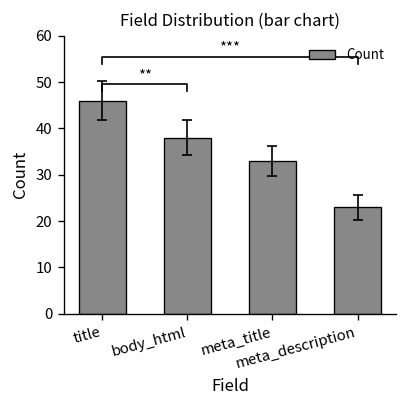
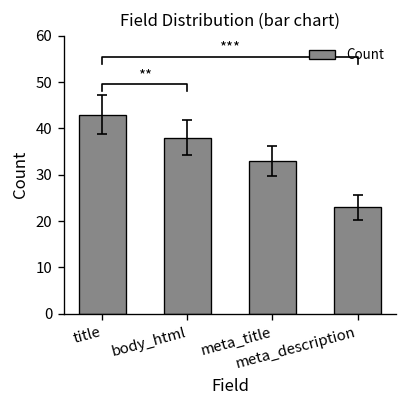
Count, title: 46 -> 43
